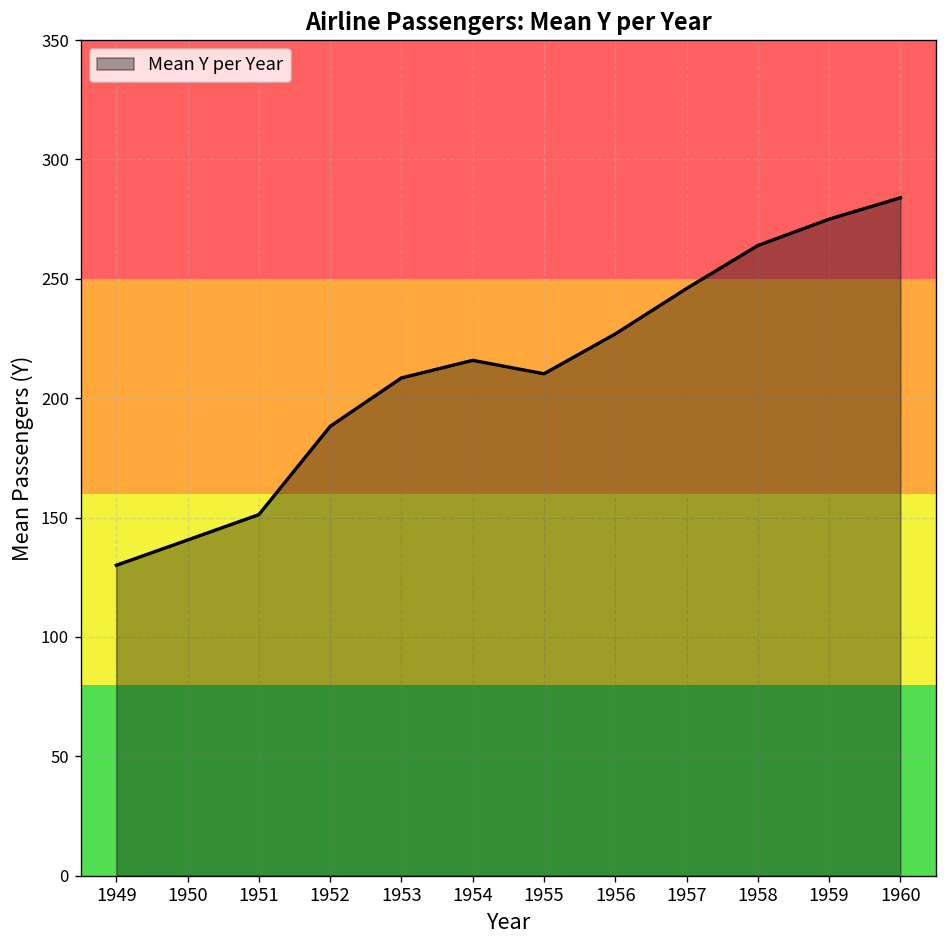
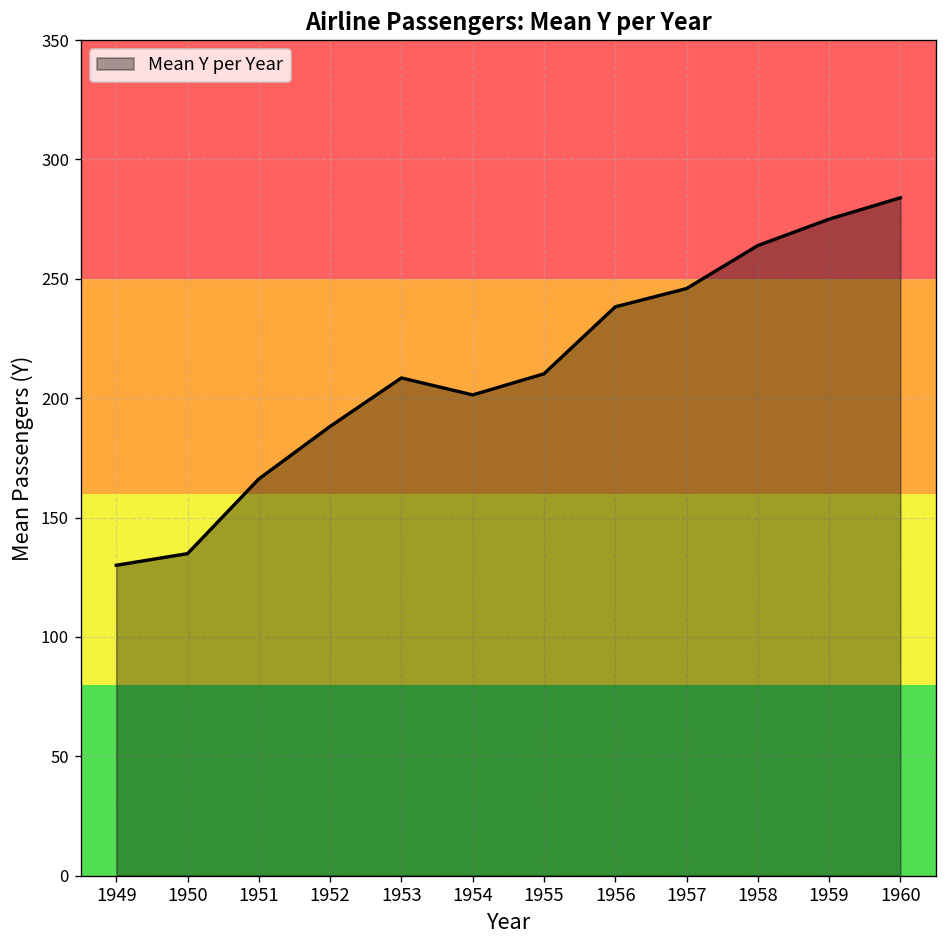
1950: 141 -> 135
1951: 151 -> 166
1954: 216 -> 201
1956: 227 -> 238
